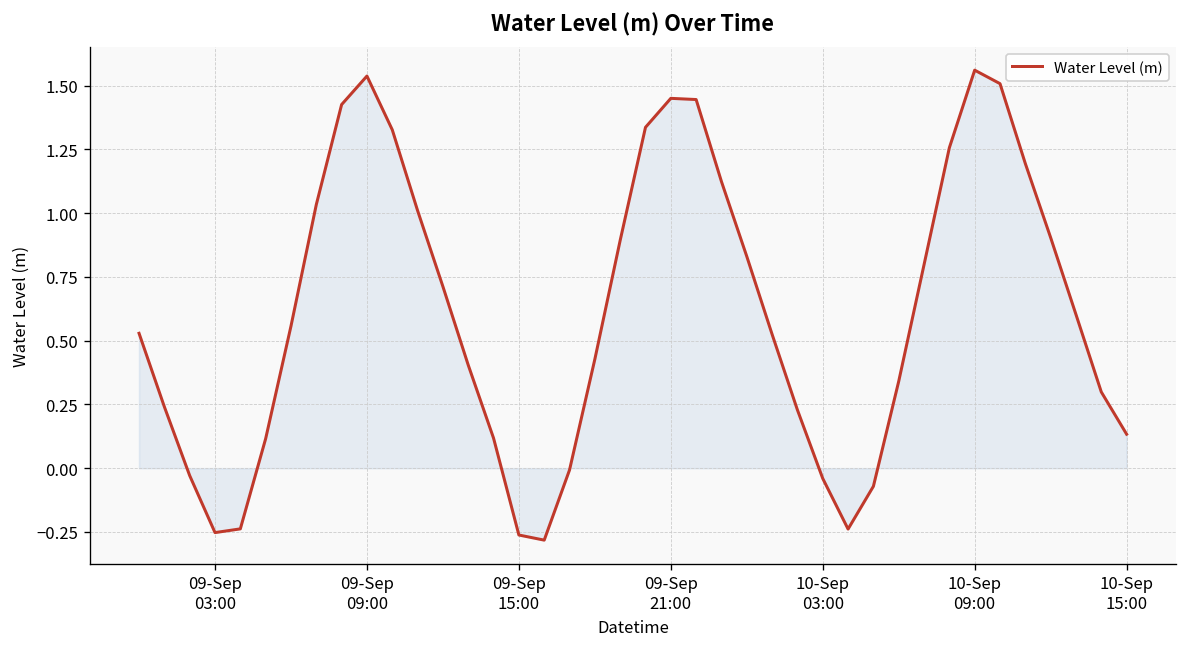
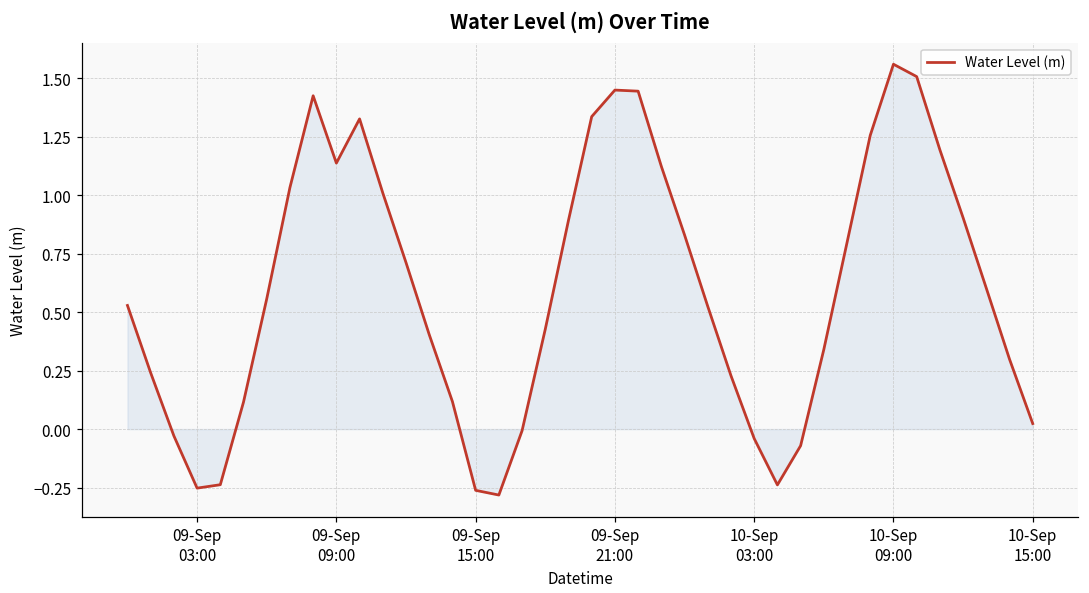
Water Level (m), 09-Sep 09:00: 1.54 -> 1.14
Water Level (m), 10-Sep 15:00: 0.13 -> 0.02
